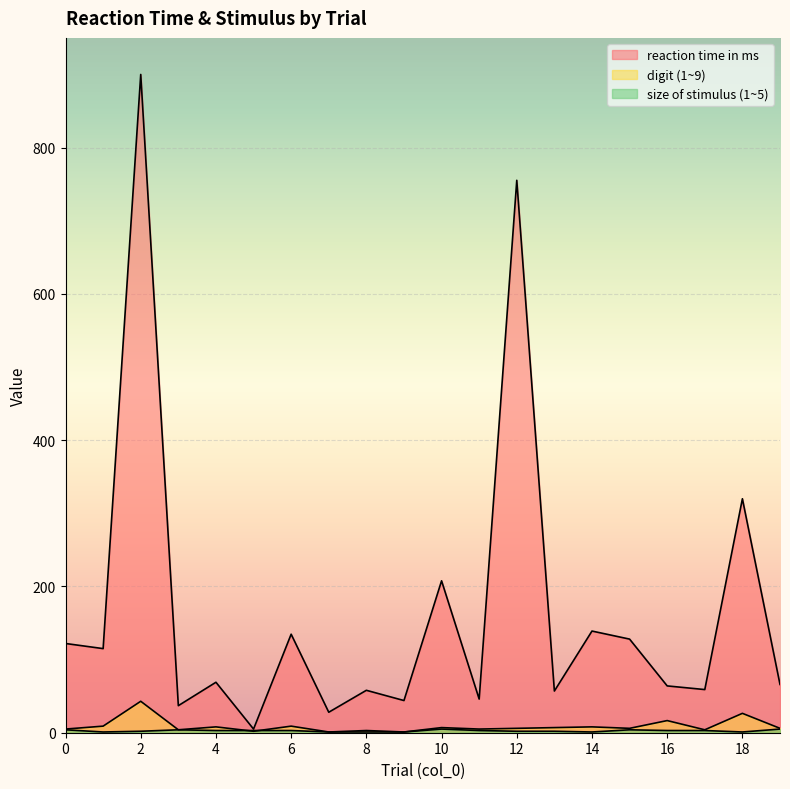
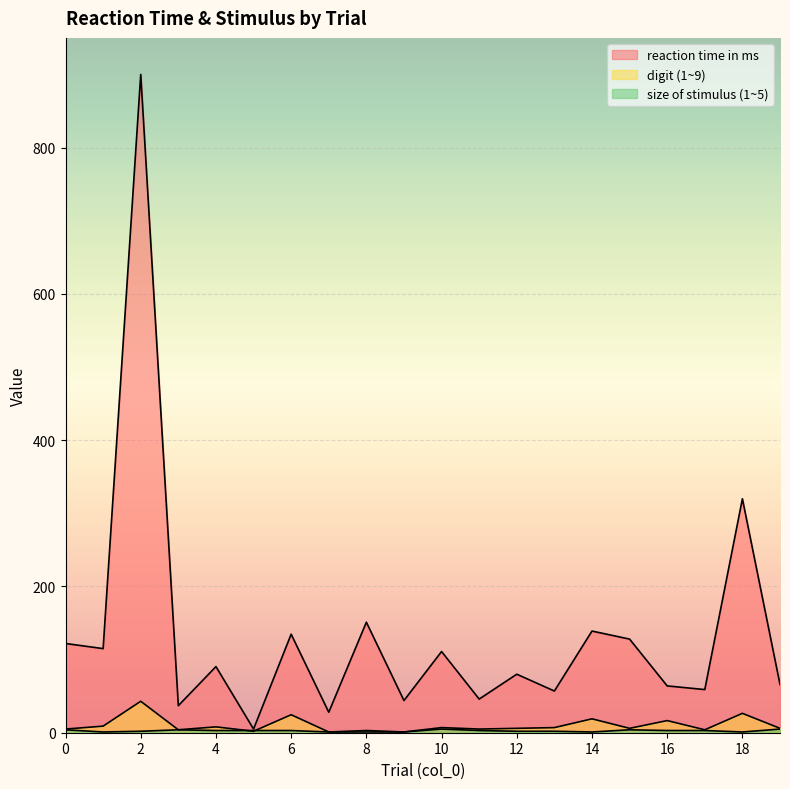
reaction time in ms, 4: 70 -> 90
digit (1~9), 6: 10 -> 20
reaction time in ms, 8: 60 -> 150
reaction time in ms, 10: 210 -> 110
reaction time in ms, 12: 760 -> 80
digit (1~9), 14: 10 -> 20
